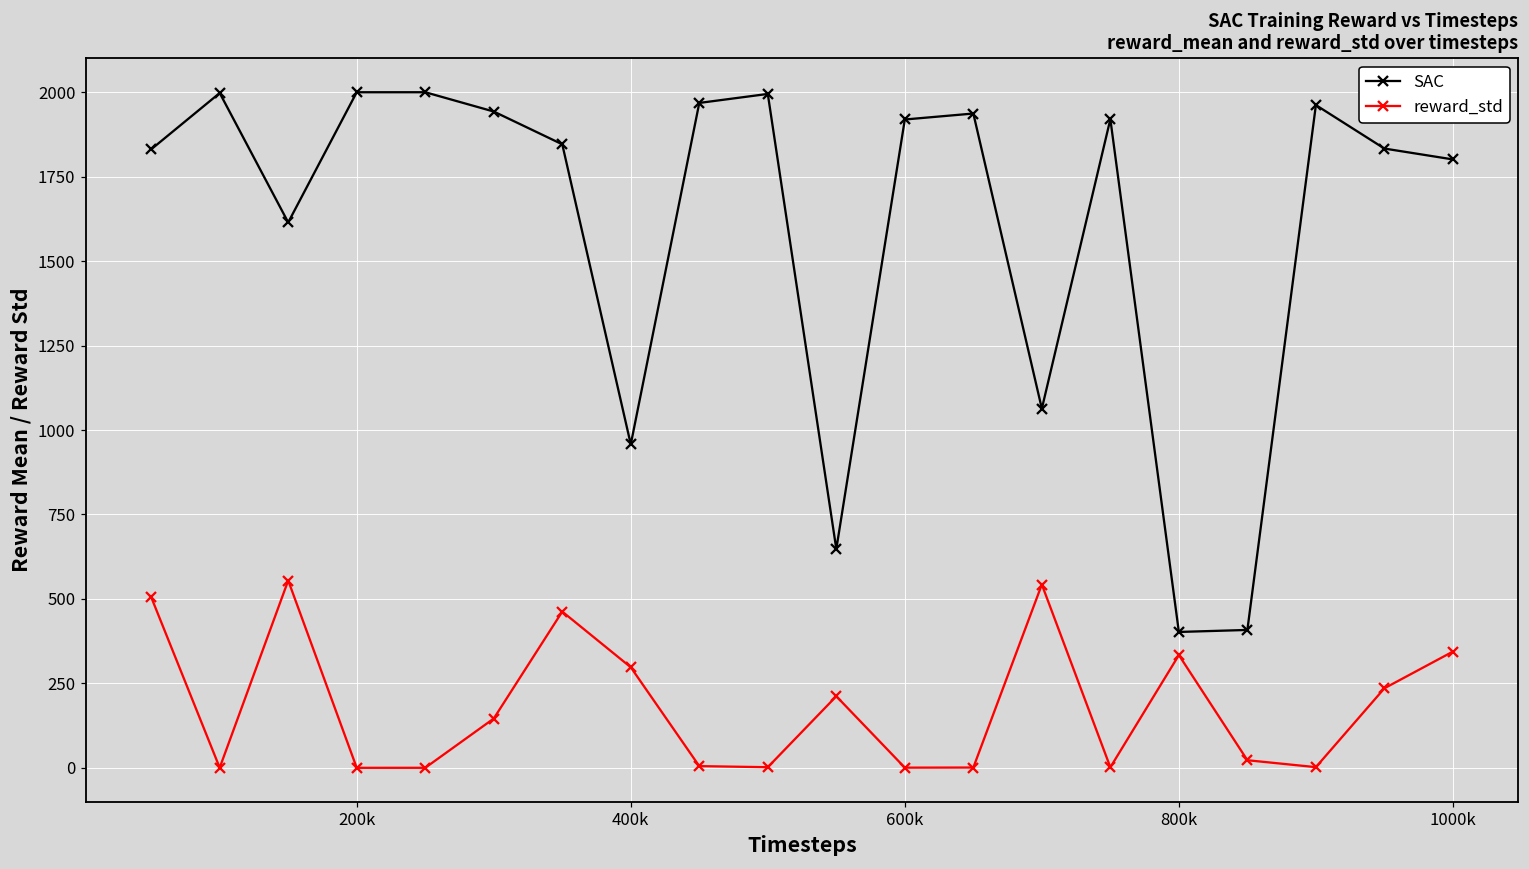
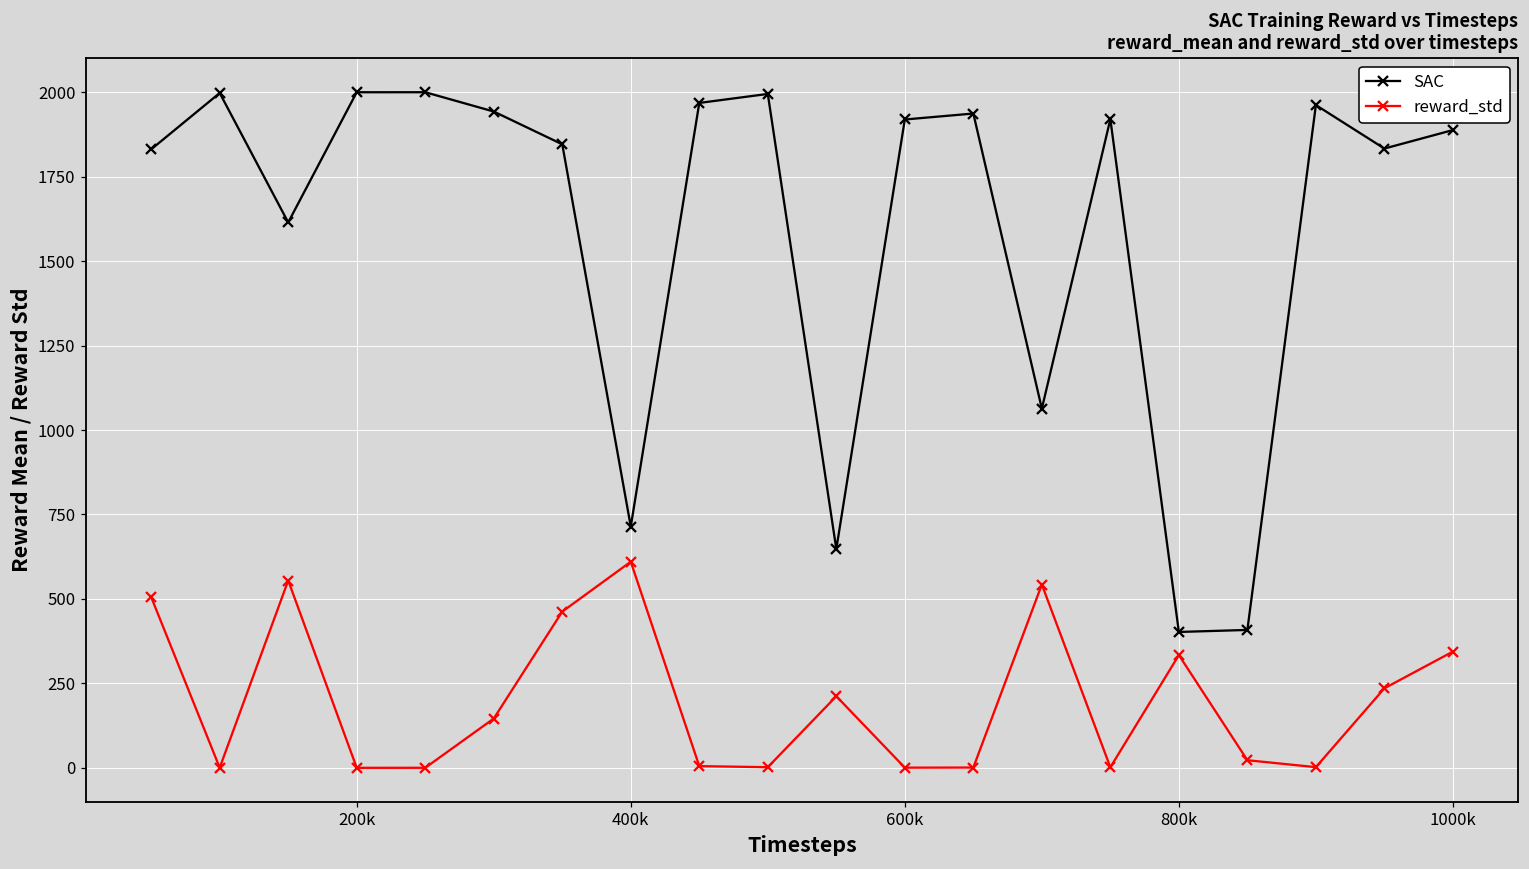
SAC, 400k: 960 -> 710
reward_std, 400k: 300 -> 610
SAC, 1000k: 1800 -> 1890
